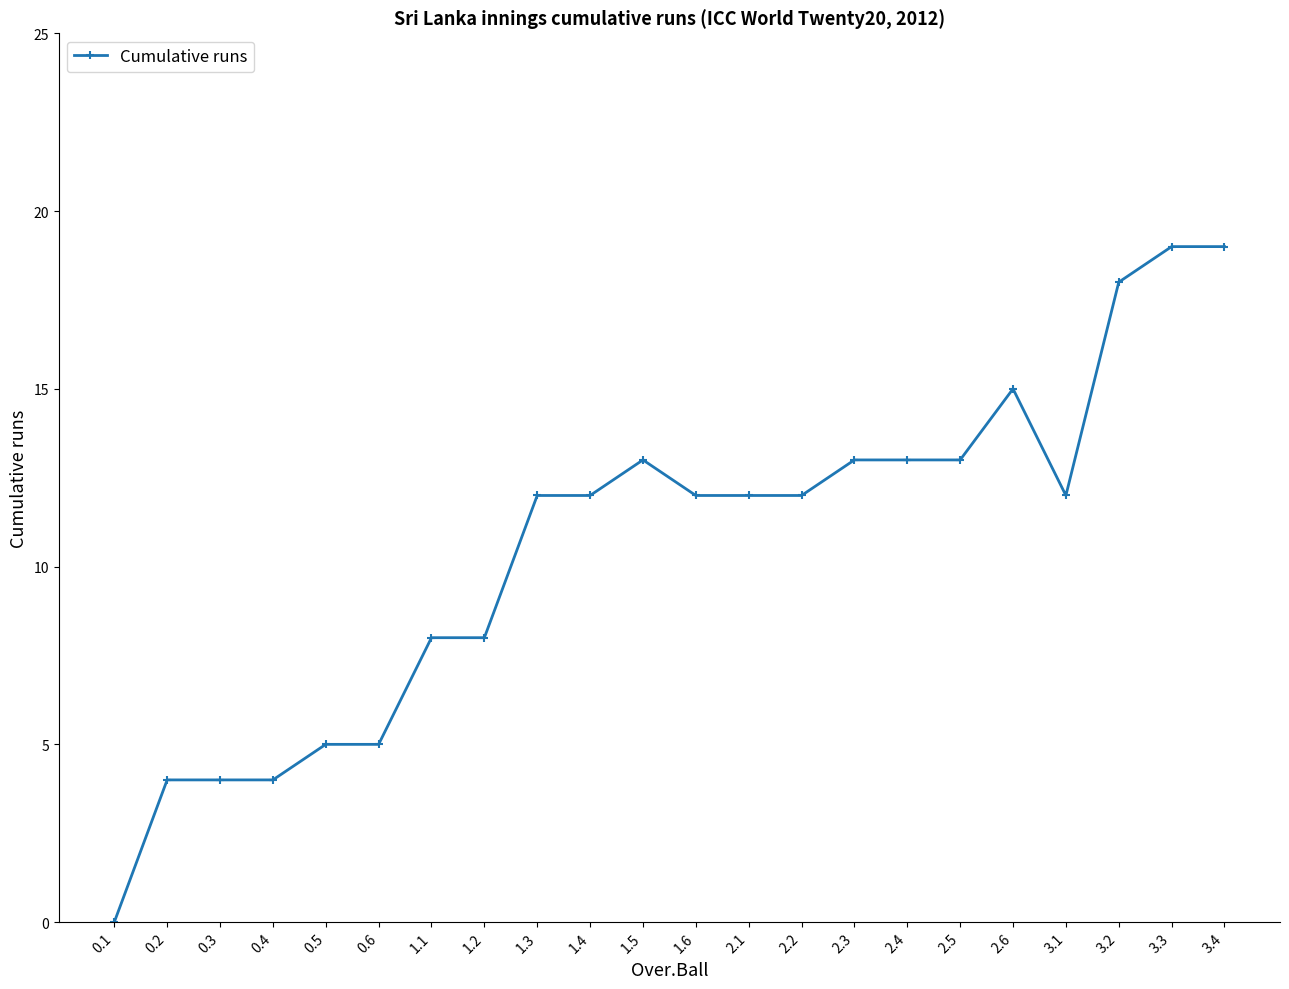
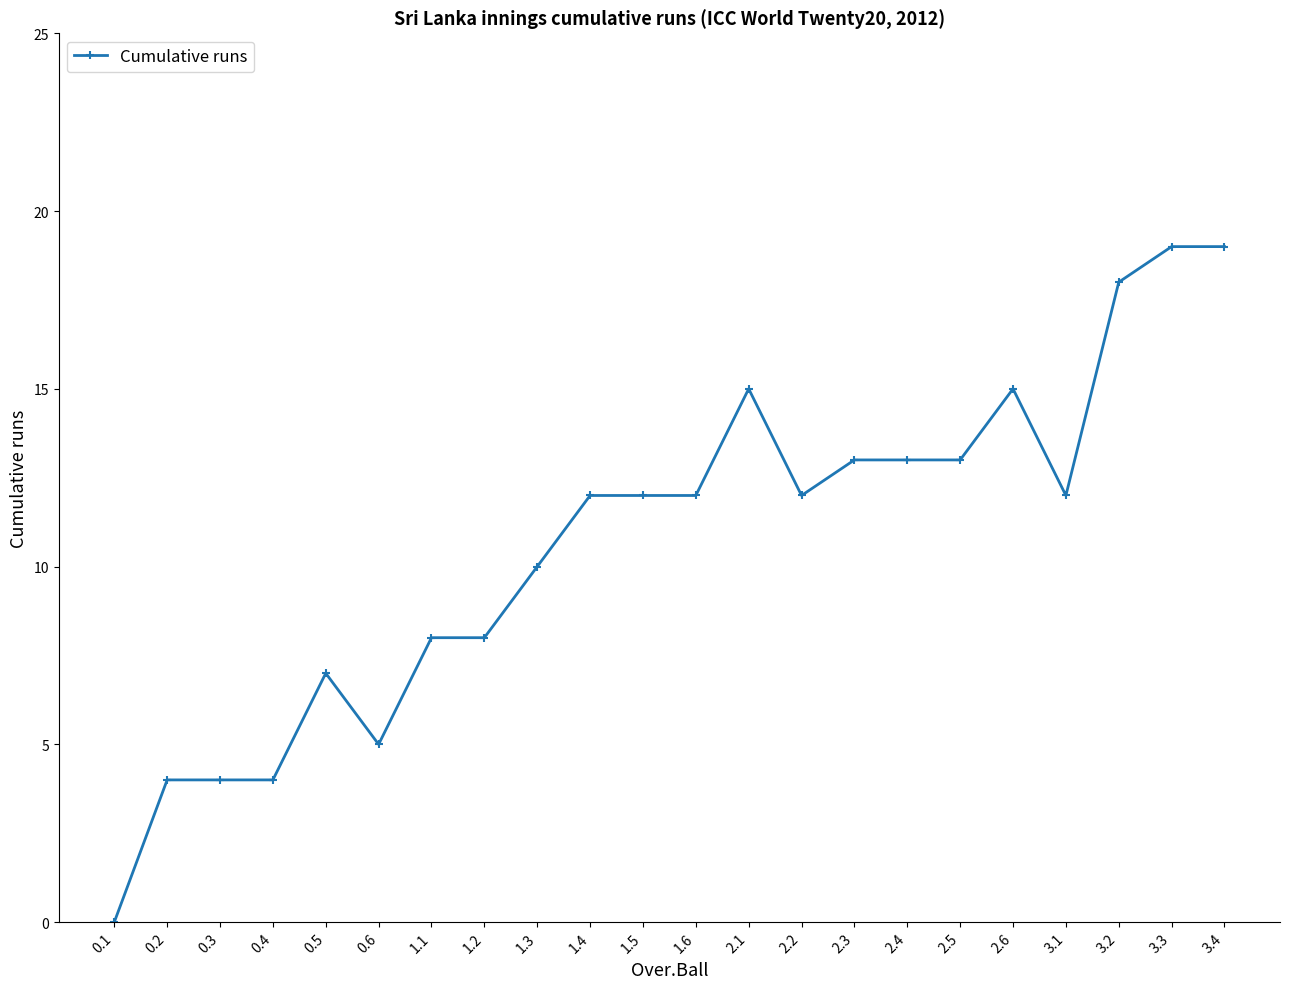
0.5: 5 -> 7
1.3: 12 -> 10
1.5: 13 -> 12
2.1: 12 -> 15
